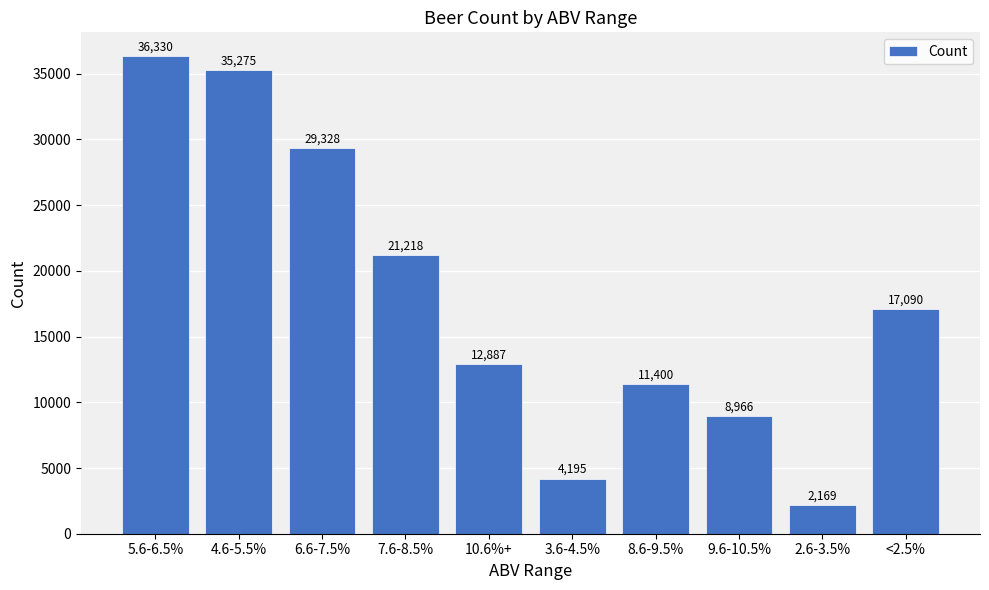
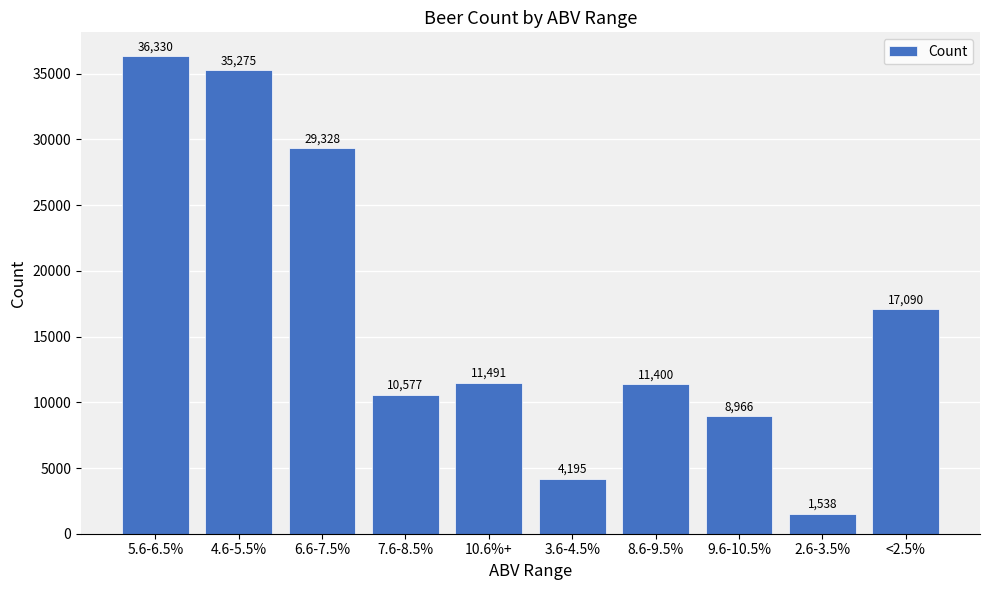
7.6-8.5%: 21,218 -> 10,577
10.6%+: 12,887 -> 11,491
2.6-3.5%: 2,169 -> 1,538
